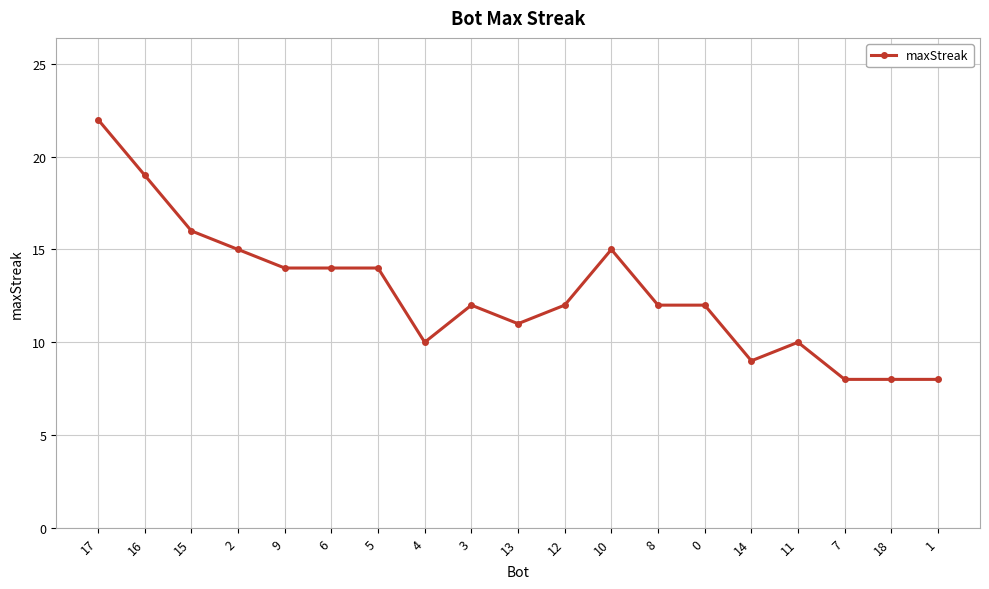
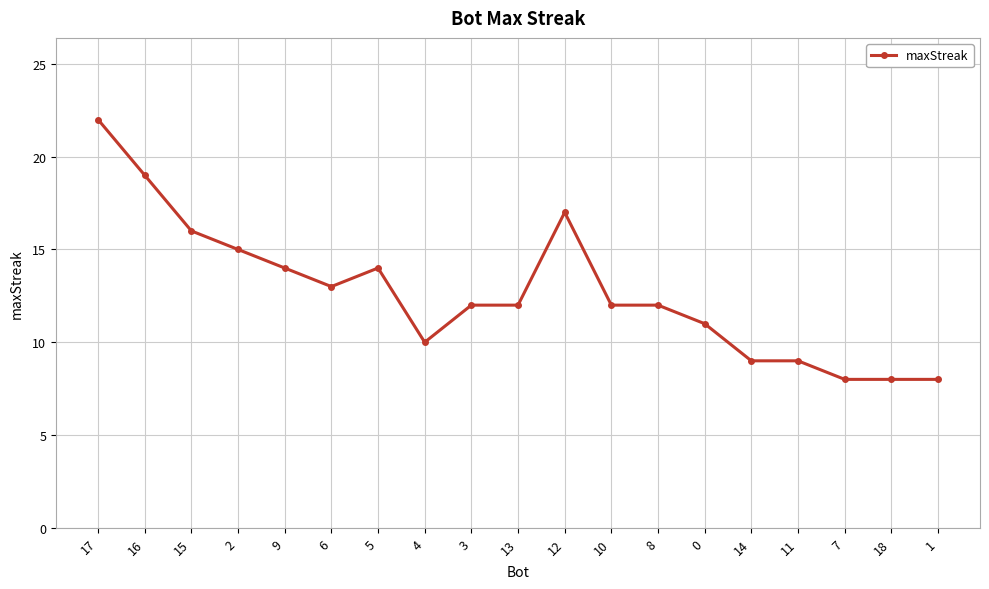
6: 14 -> 13
13: 11 -> 12
12: 12 -> 17
10: 15 -> 12
0: 12 -> 11
11: 10 -> 9
